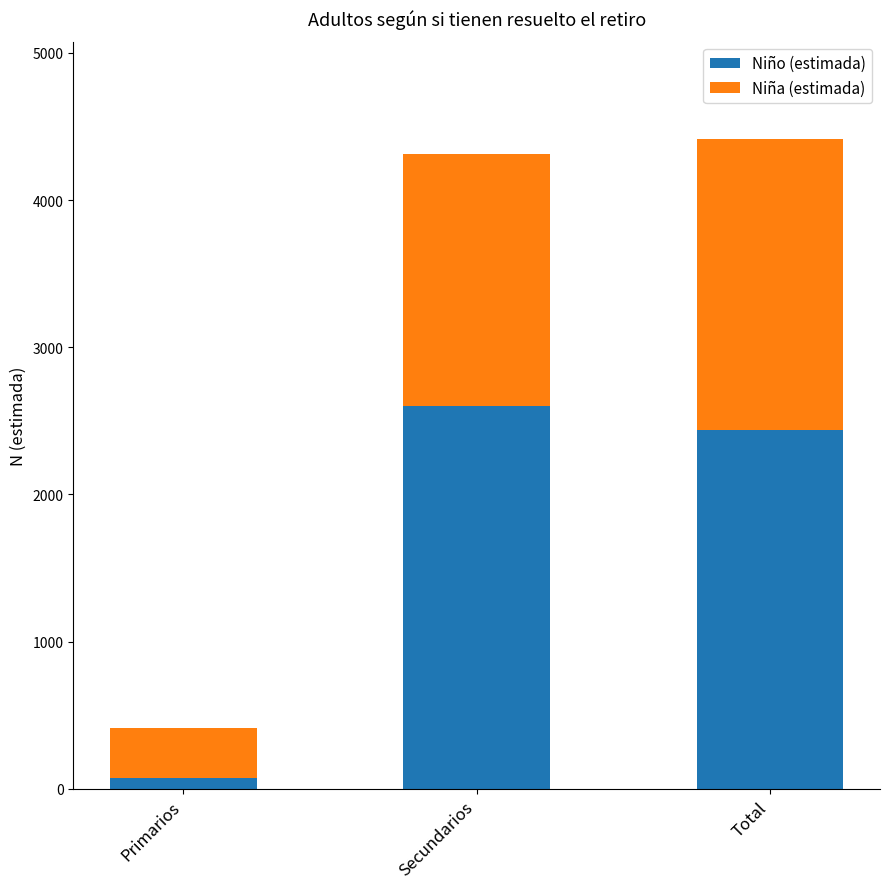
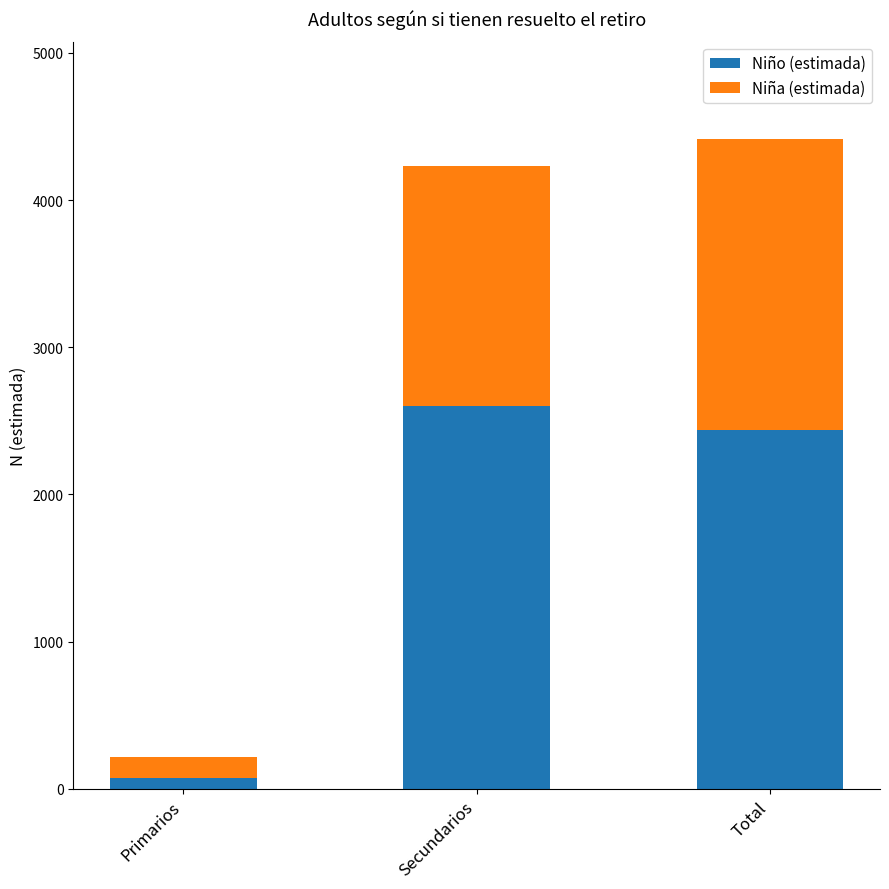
Niña (estimada), Primarios: 340 -> 150
Niña (estimada), Secundarios: 1720 -> 1630
